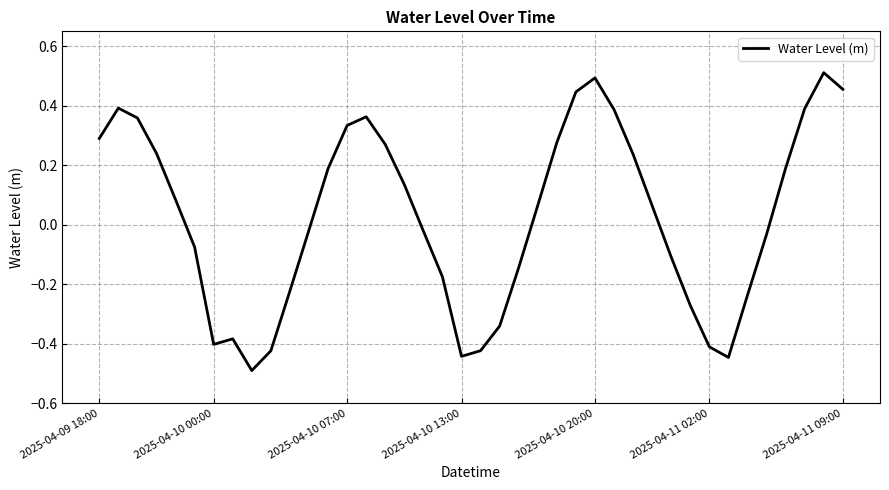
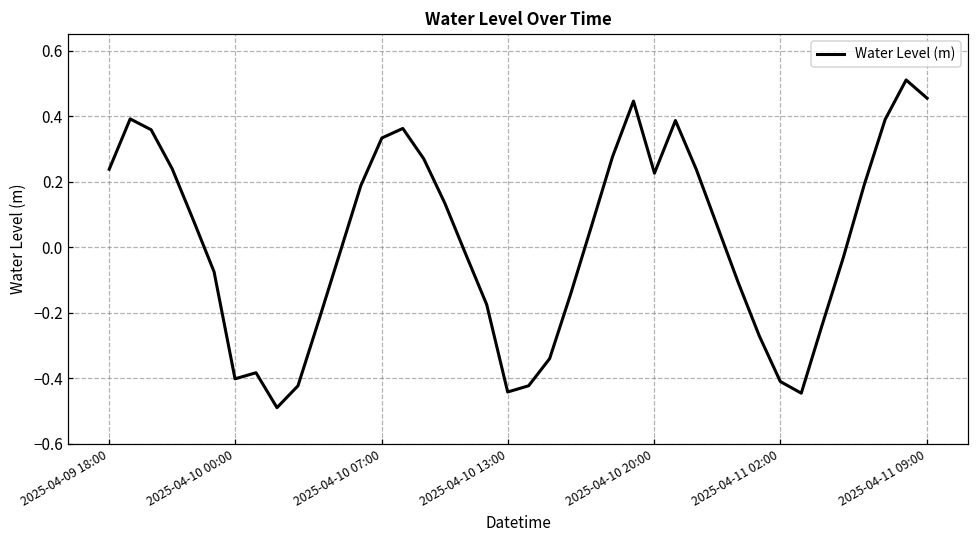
2025-04-09 18:00: 0.29 -> 0.24
2025-04-10 20:00: 0.49 -> 0.23
